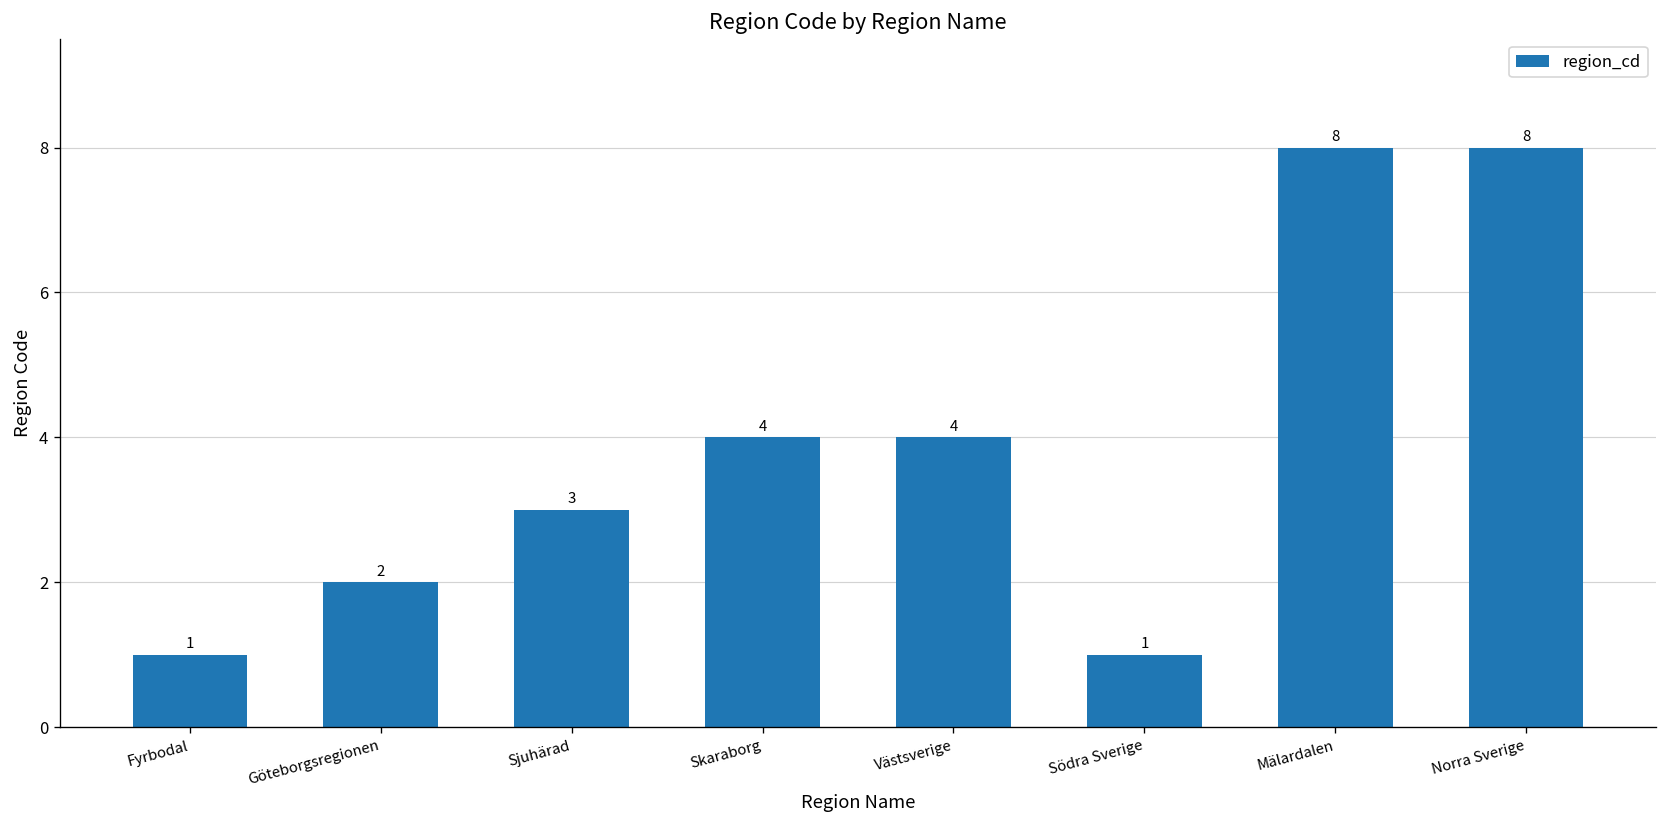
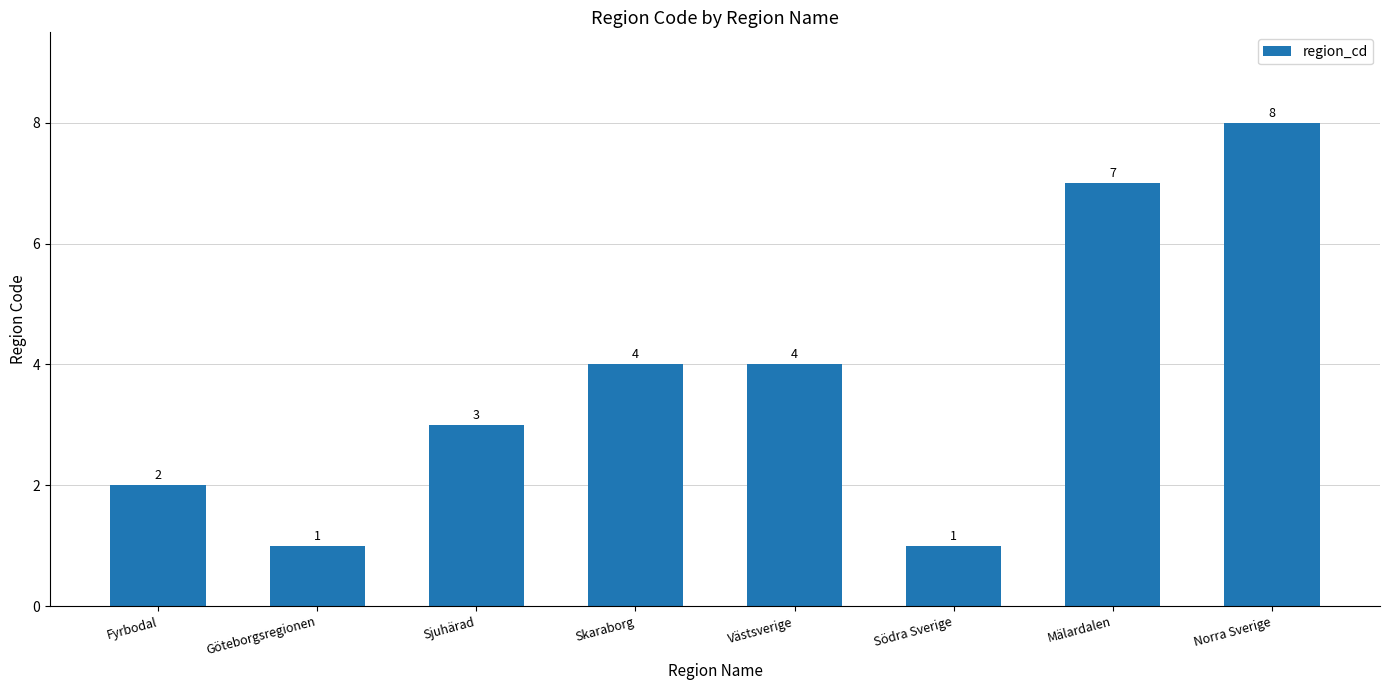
Fyrbodal: 1 -> 2
Göteborgsregionen: 2 -> 1
Mälardalen: 8 -> 7
